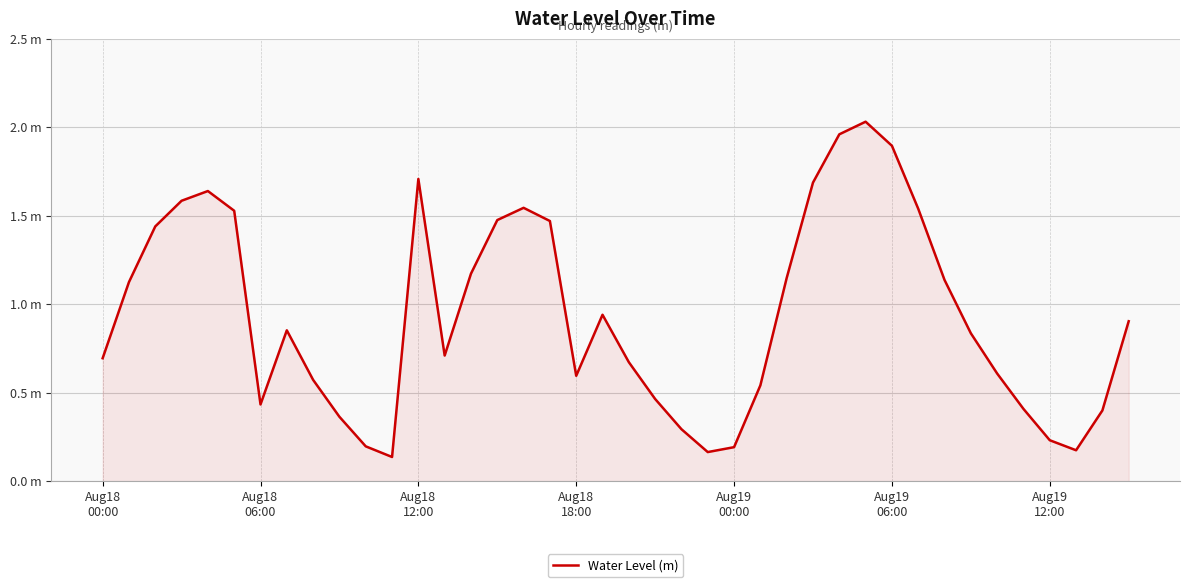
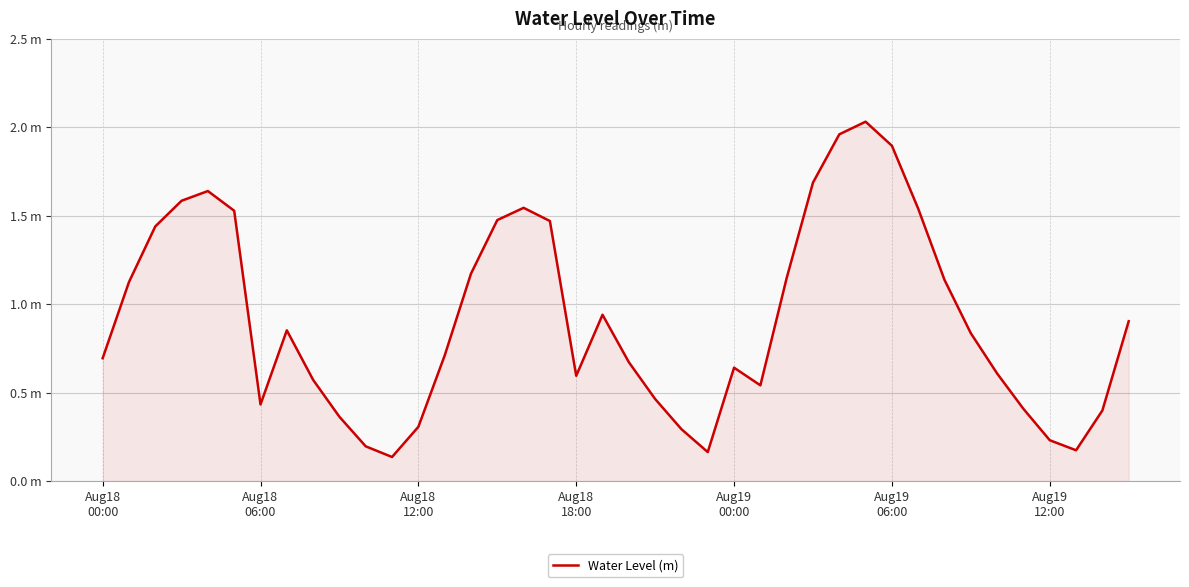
Aug18 12:00: 1.71 m -> 0.31 m
Aug19 00:00: 0.19 m -> 0.64 m
